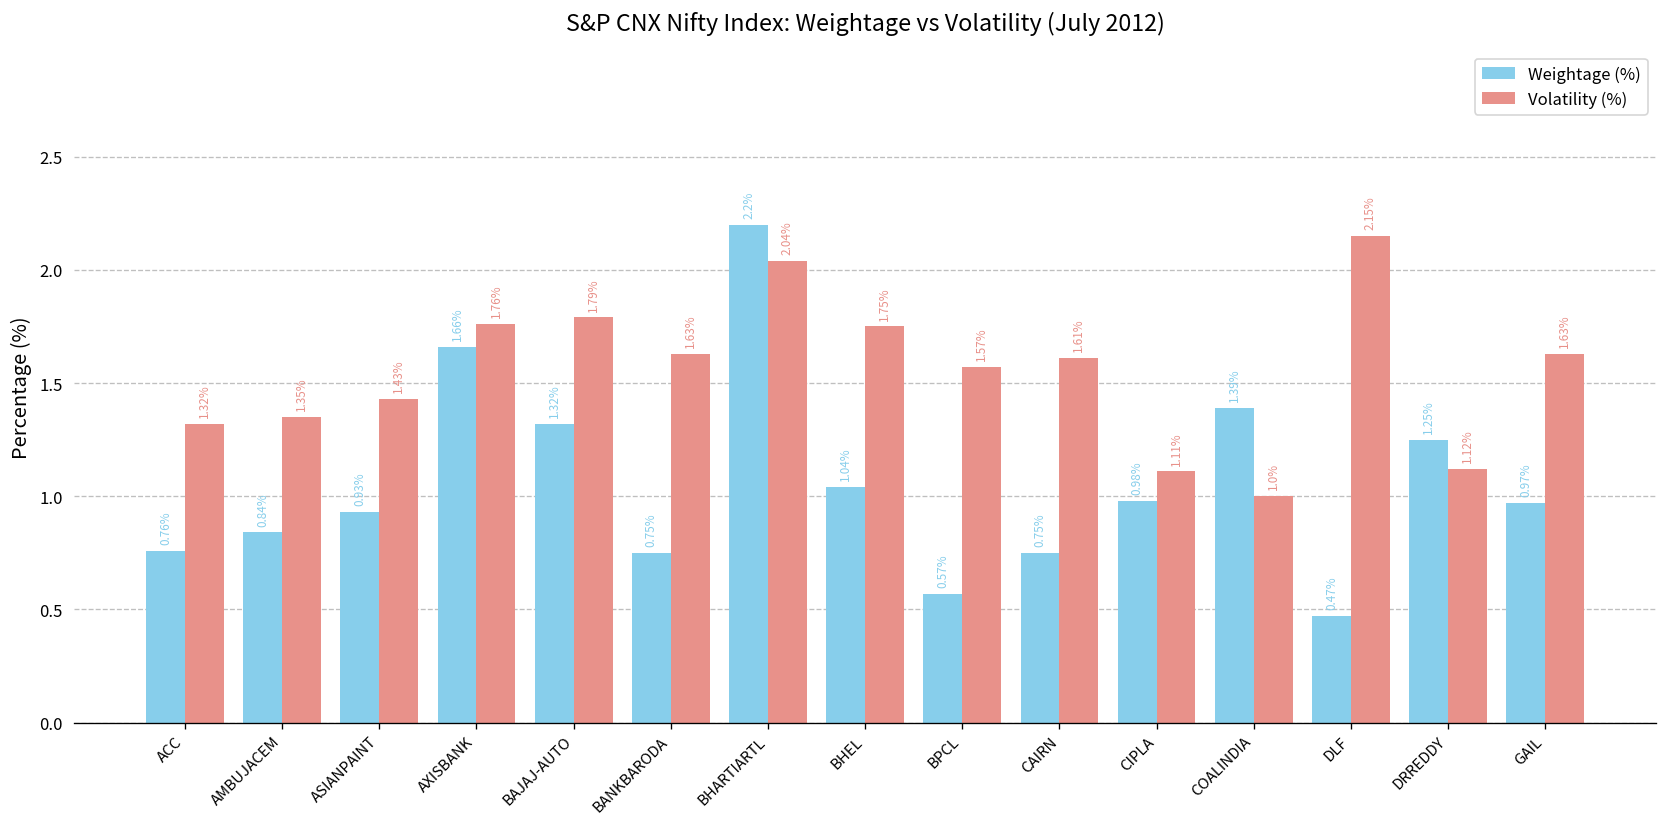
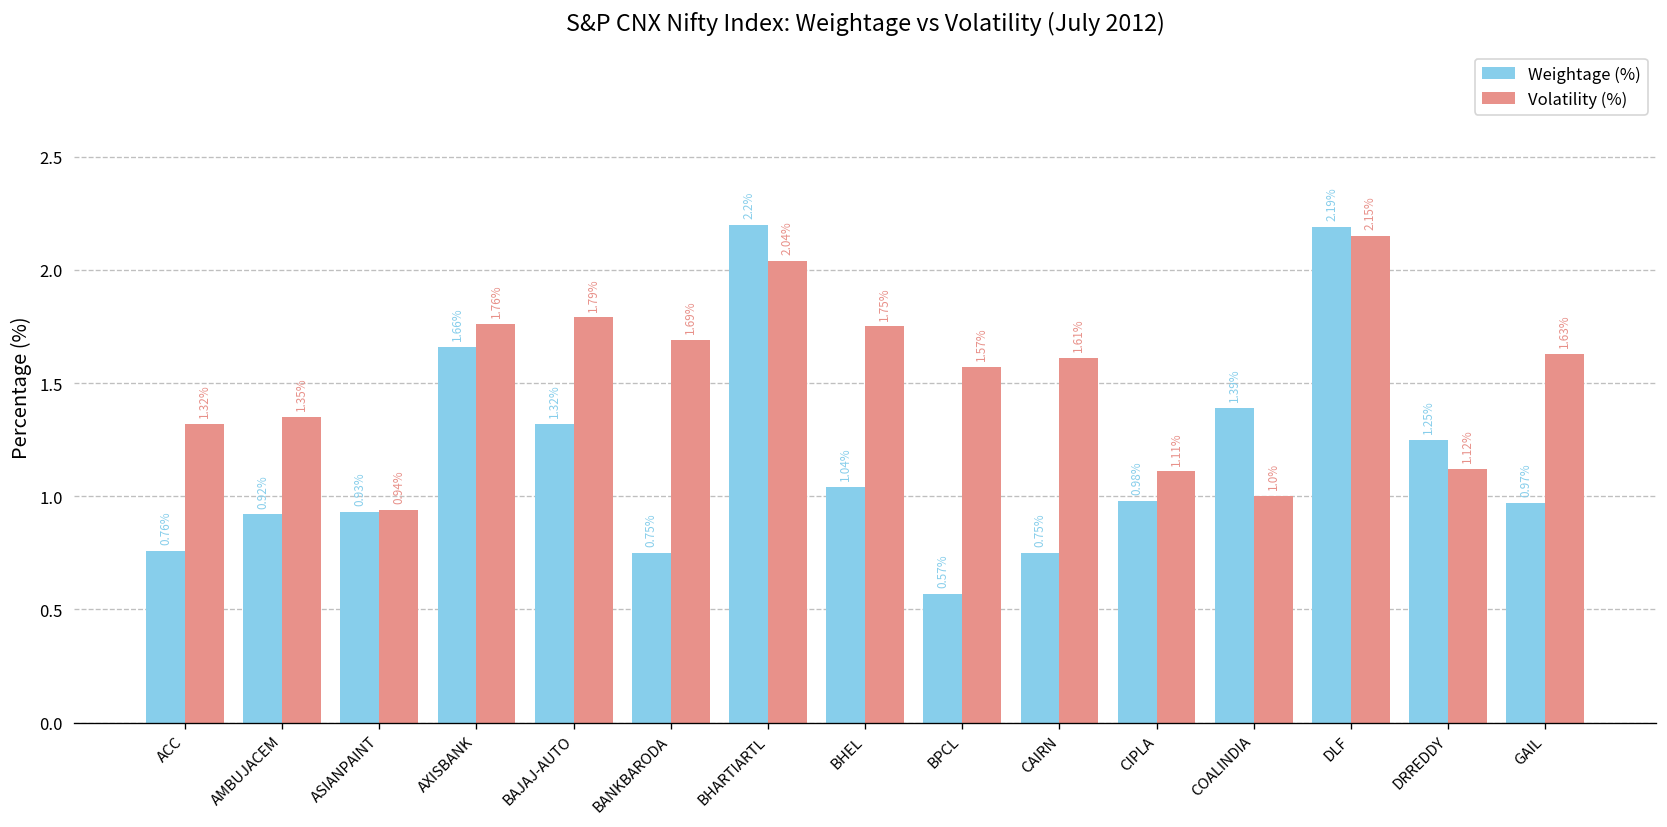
Weightage (%), AMBUJACEM: 0.84% -> 0.92%
Volatility (%), ASIANPAINT: 1.43% -> 0.94%
Volatility (%), BANKBARODA: 1.63% -> 1.69%
Weightage (%), DLF: 0.47% -> 2.19%
